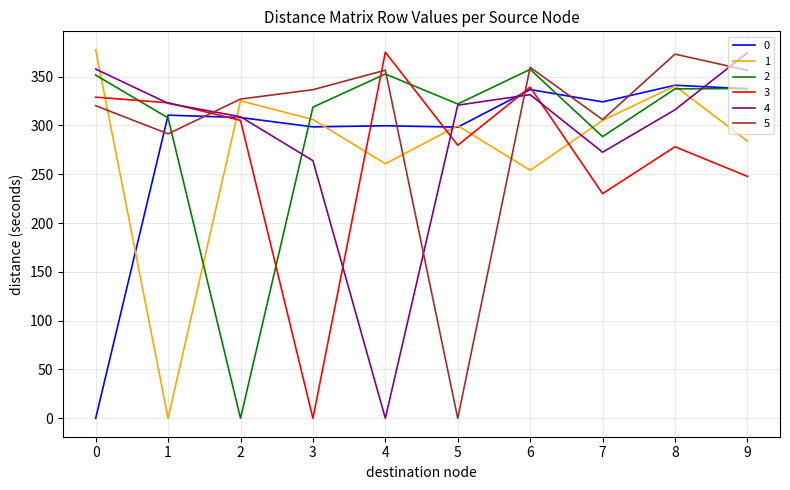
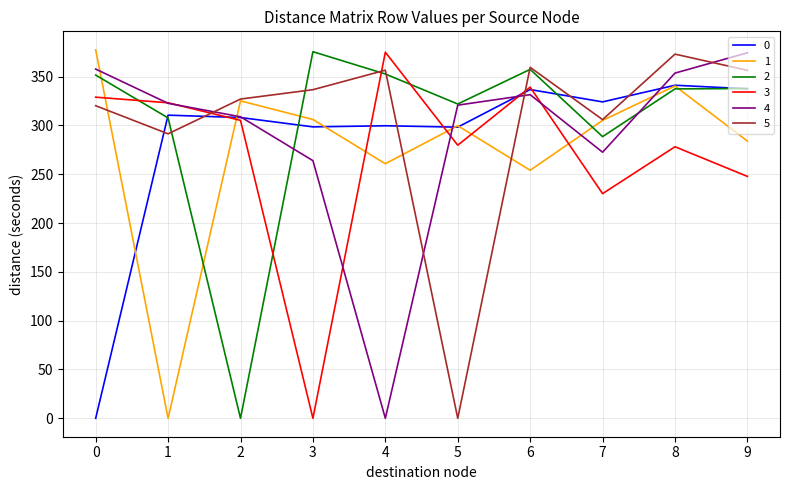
2, 3: 320 -> 380
4, 8: 320 -> 350
